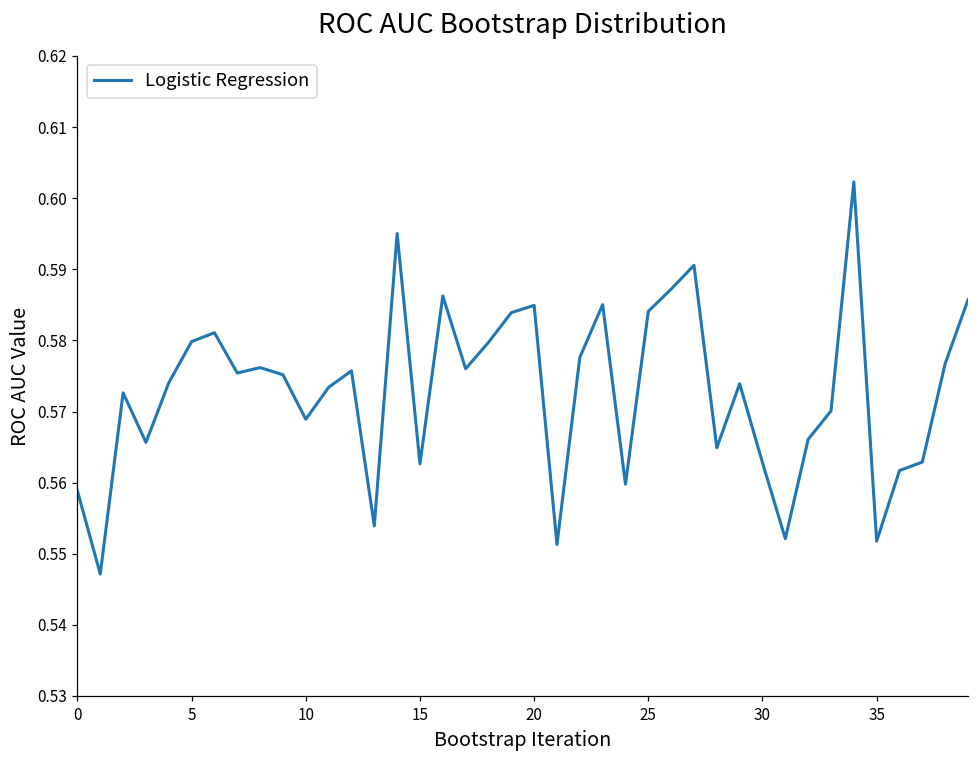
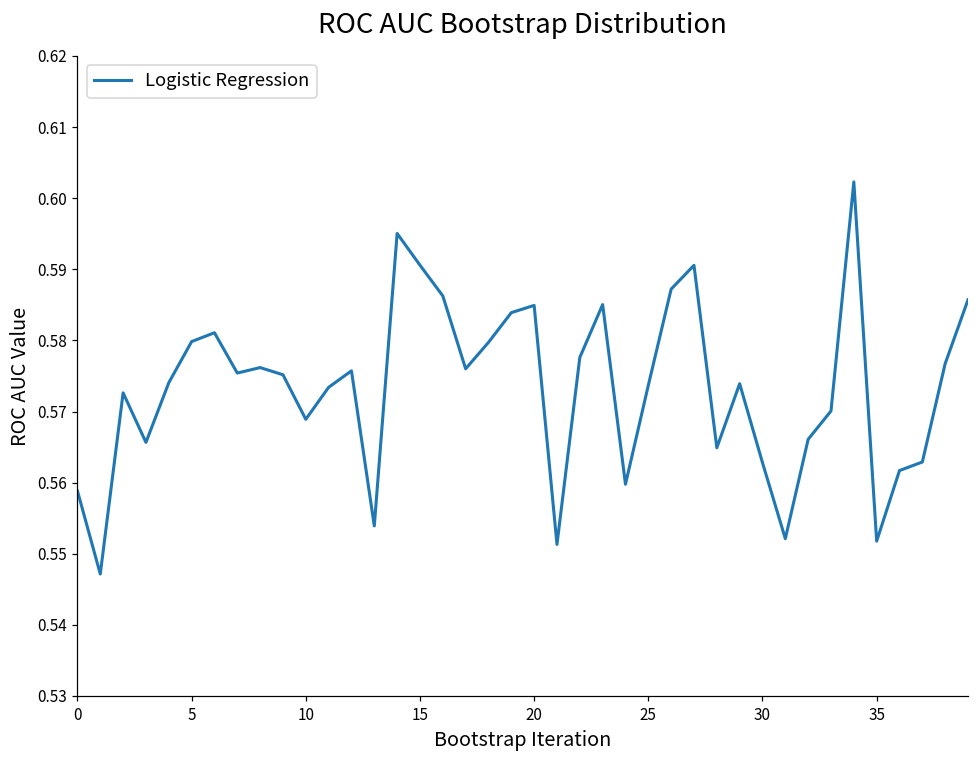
15: 0.563 -> 0.591
25: 0.584 -> 0.574
